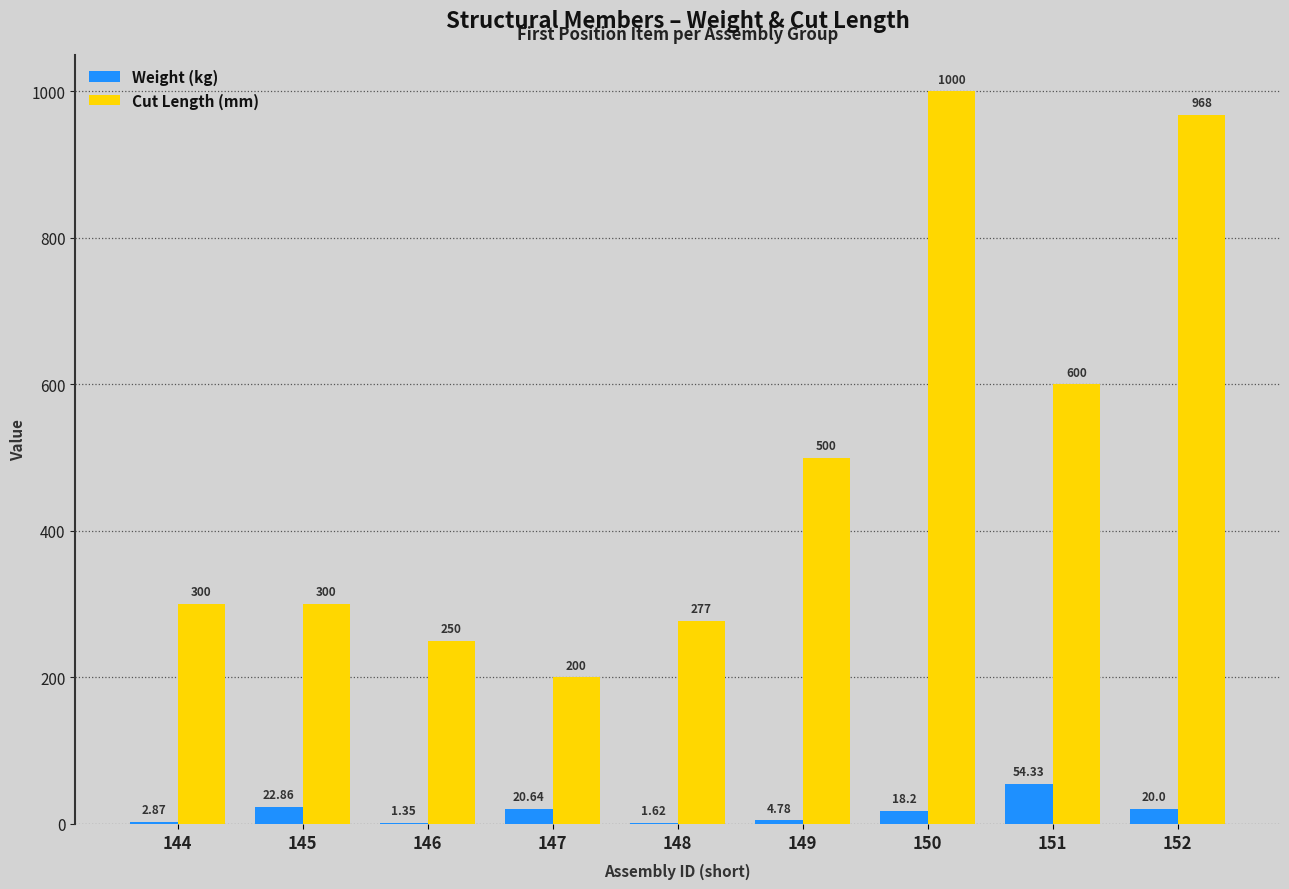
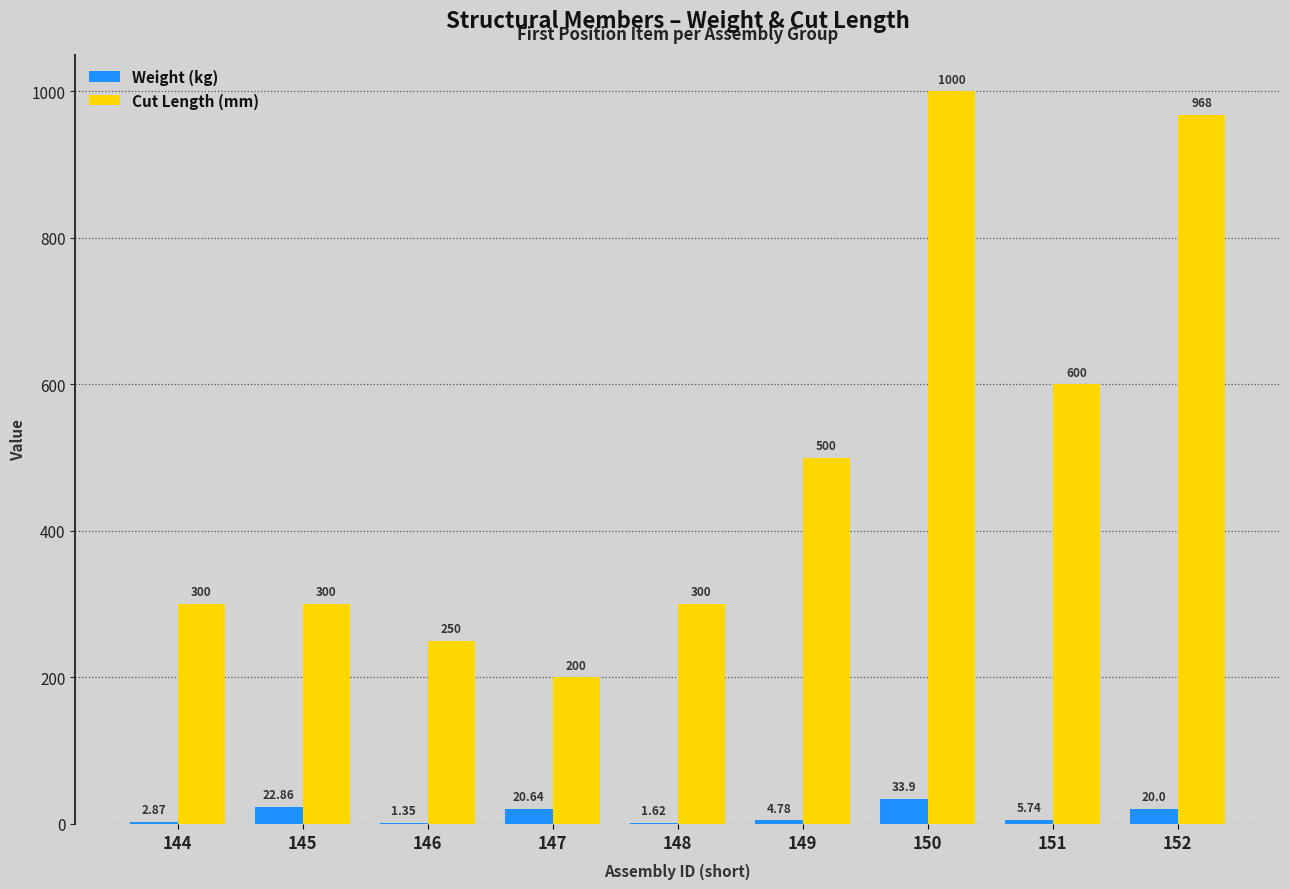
Cut Length (mm), 148: 277 -> 300
Weight (kg), 150: 18.2 -> 33.9
Weight (kg), 151: 54.33 -> 5.74
